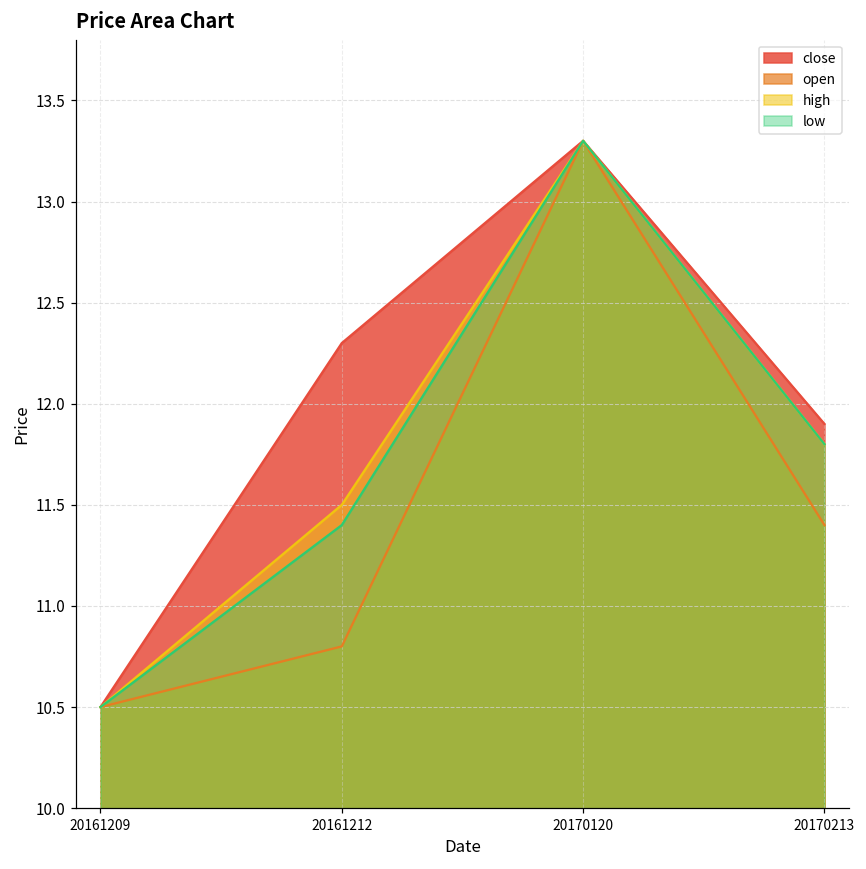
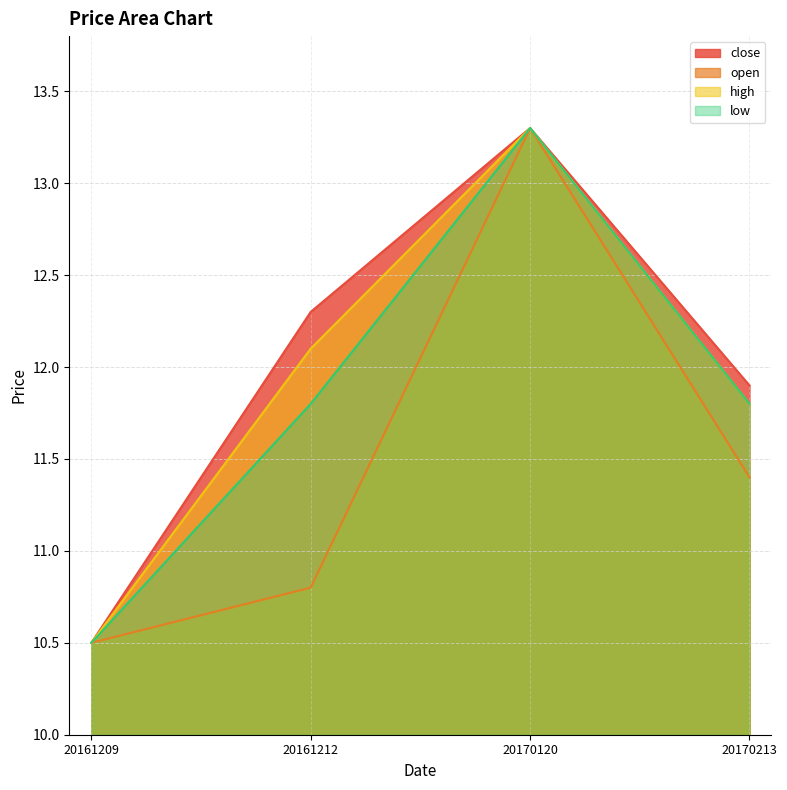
high, 20161212: 11.5 -> 12.1
low, 20161212: 11.4 -> 11.8
